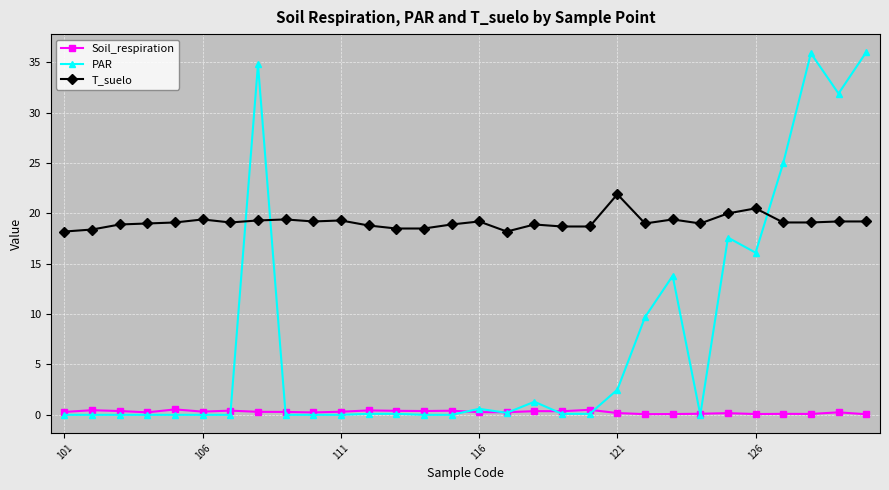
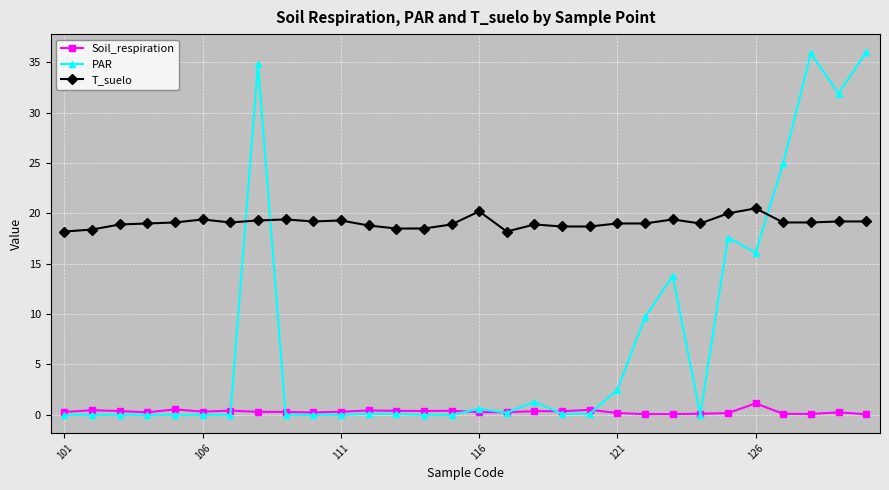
T_suelo, 116: 19.2 -> 20.2
T_suelo, 121: 21.9 -> 19.0
Soil_respiration, 126: 0.1 -> 1.1
